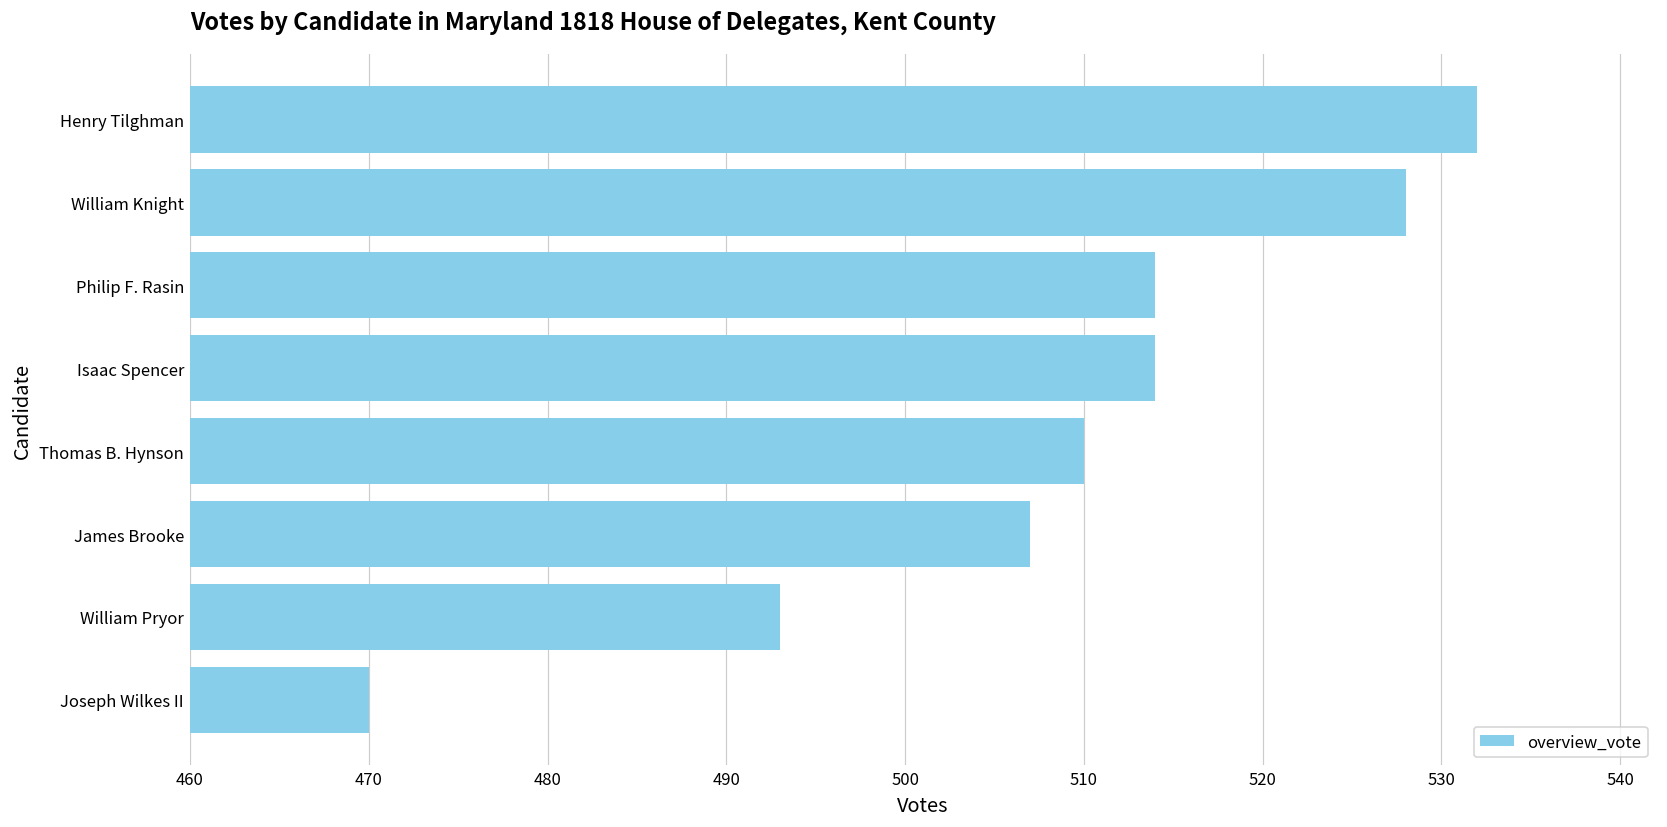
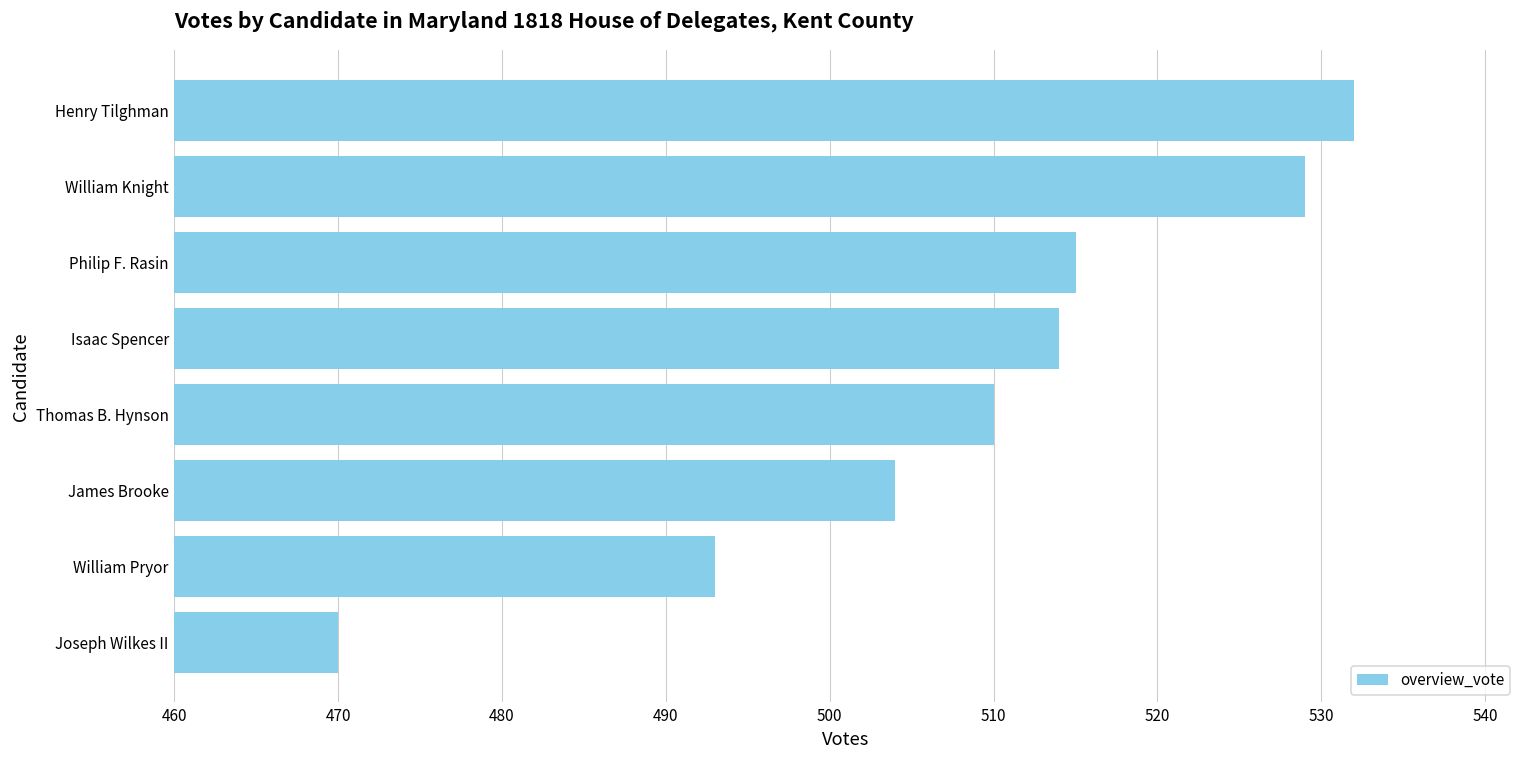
William Knight: 528 -> 529
Philip F. Rasin: 514 -> 515
James Brooke: 507 -> 504
